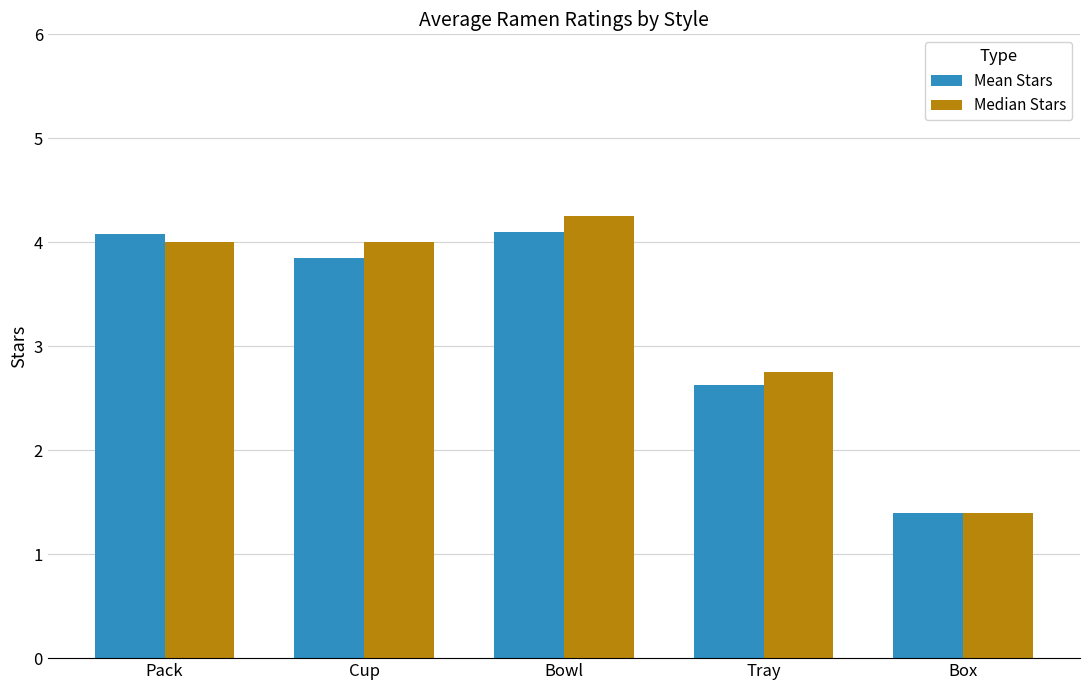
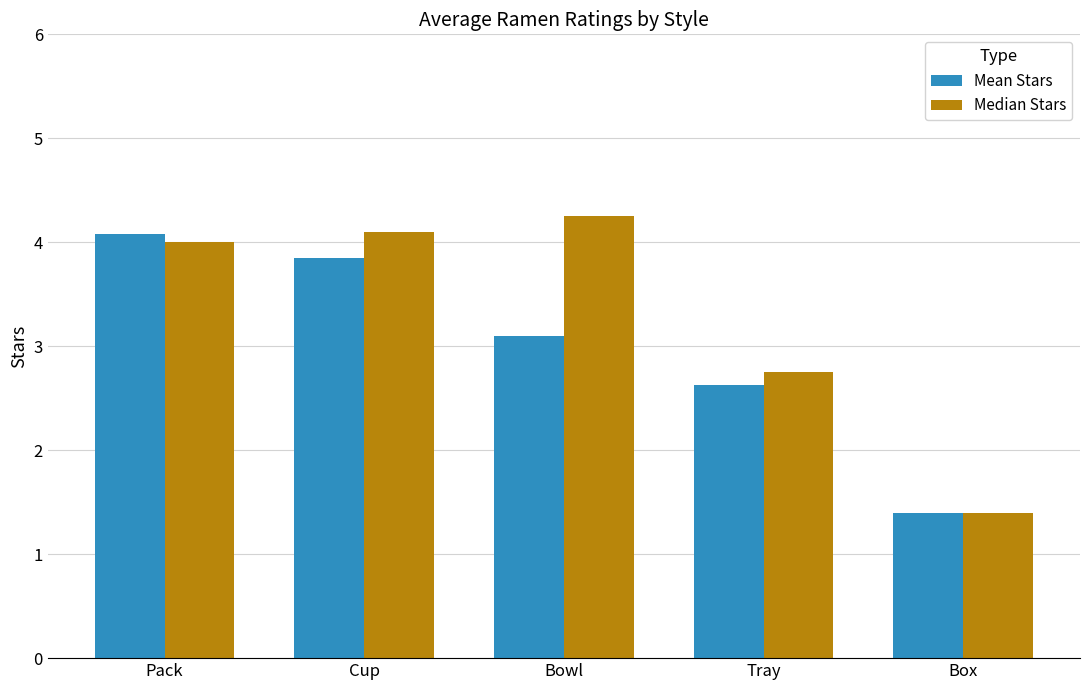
Median Stars, Cup: 4.0 -> 4.1
Mean Stars, Bowl: 4.1 -> 3.1
